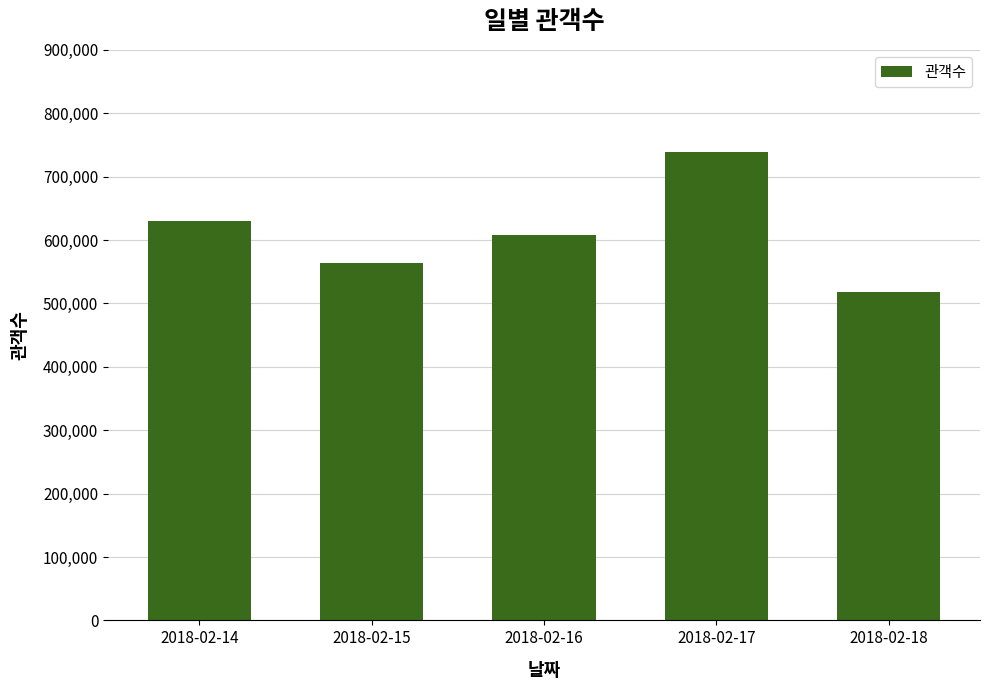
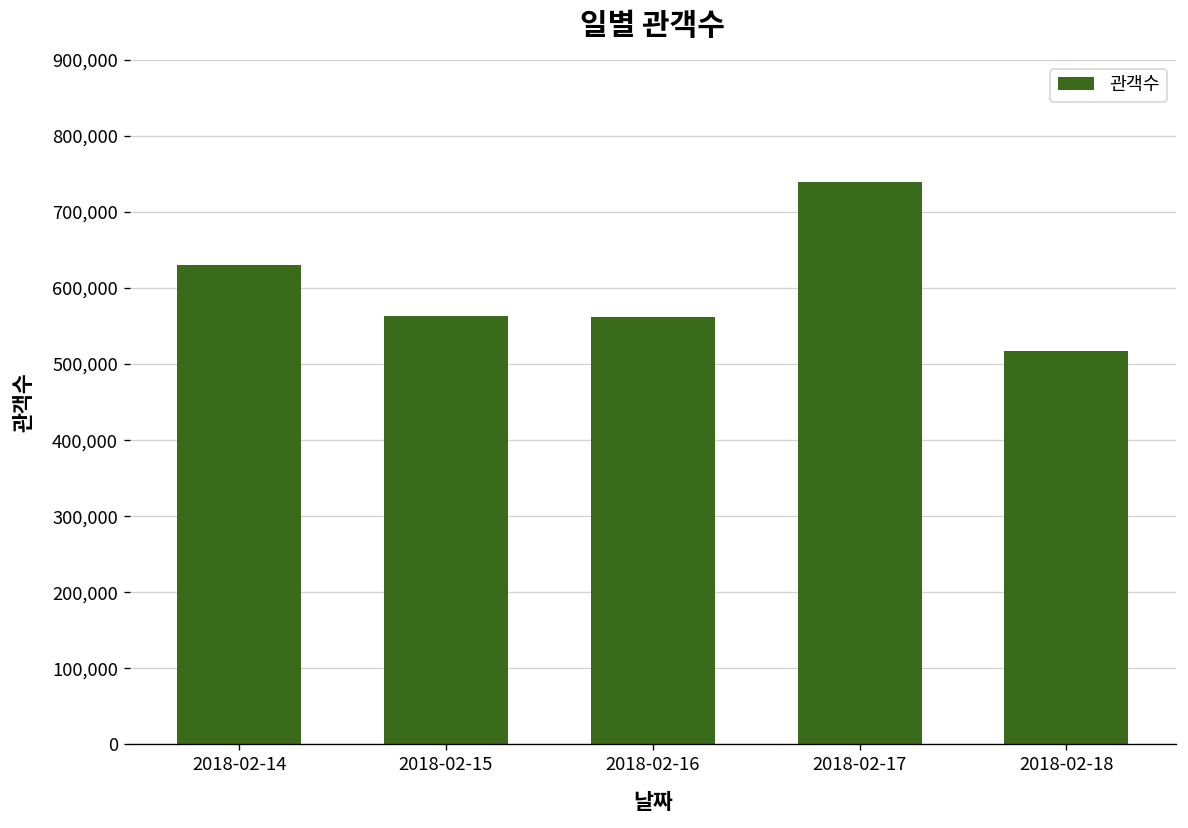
2018-02-16: 610,000 -> 560,000
